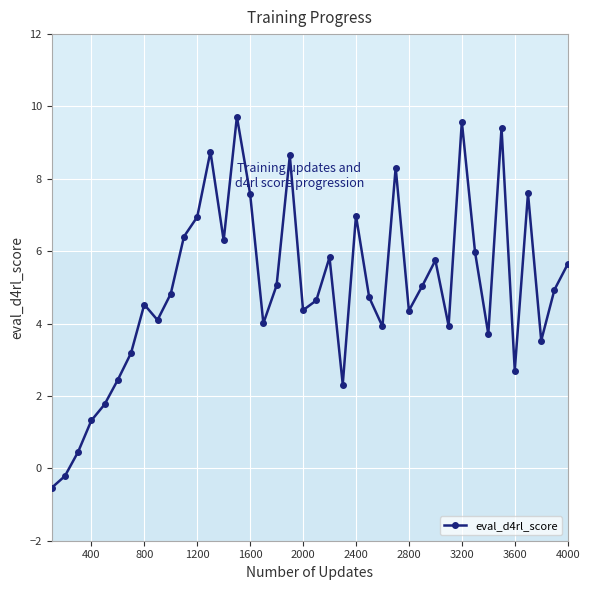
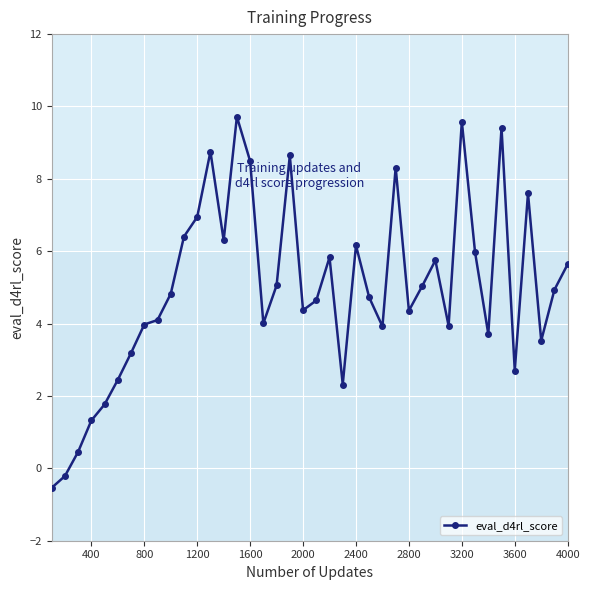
eval_d4rl_score, 800: 4.5 -> 4.0
eval_d4rl_score, 1600: 7.6 -> 8.5
eval_d4rl_score, 2400: 7.0 -> 6.2
